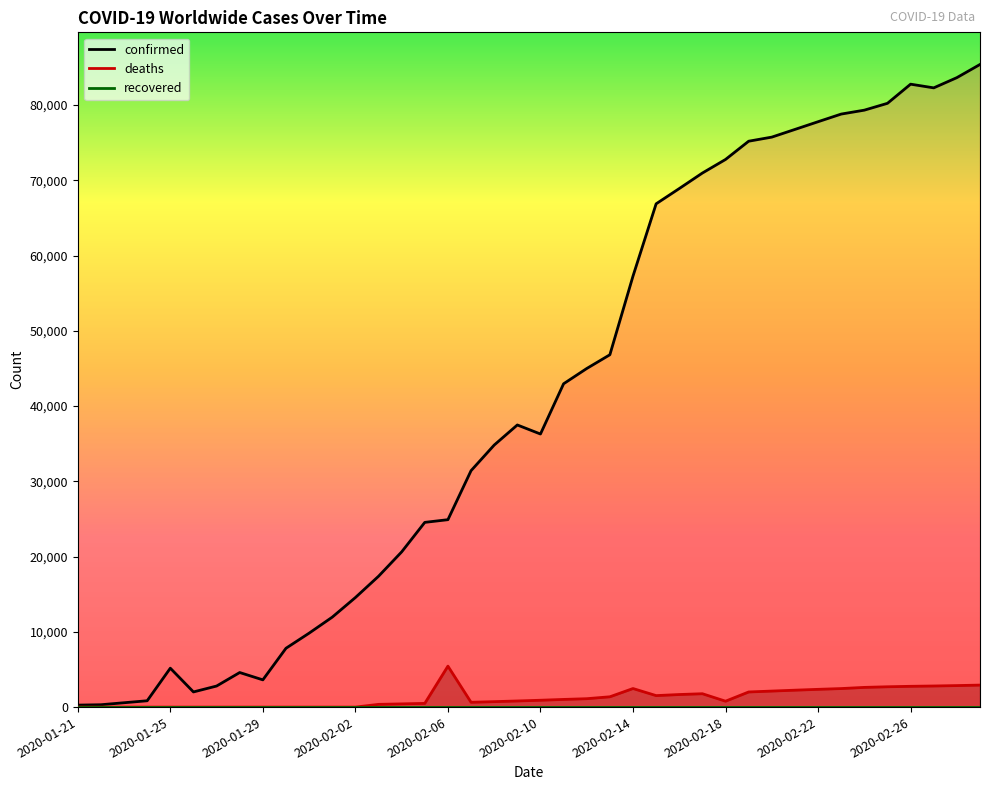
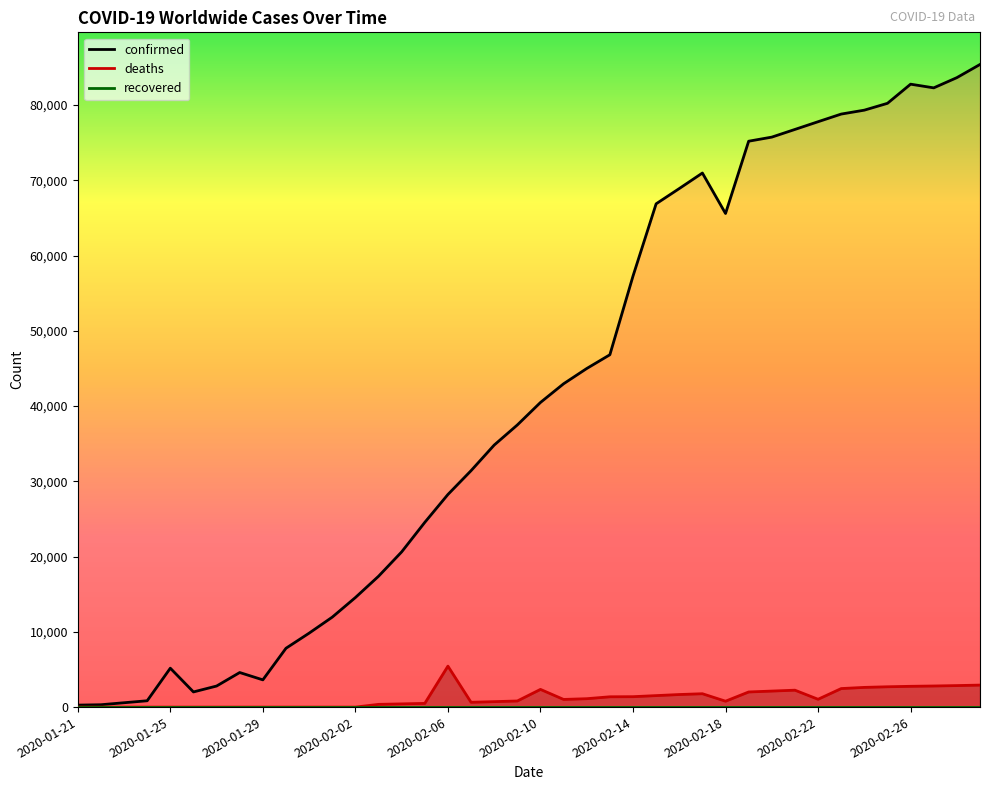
confirmed, 2020-02-06: 25,000 -> 28,000
confirmed, 2020-02-10: 36,000 -> 40,000
deaths, 2020-02-10: 1,000 -> 2,000
deaths, 2020-02-14: 2,000 -> 1,000
confirmed, 2020-02-18: 73,000 -> 66,000
deaths, 2020-02-22: 2,000 -> 1,000
